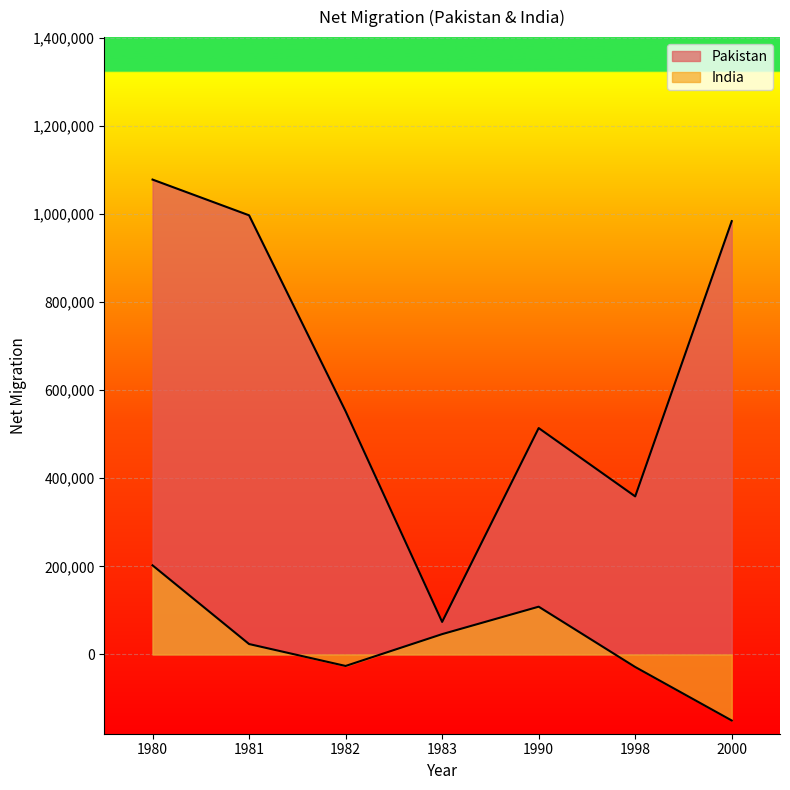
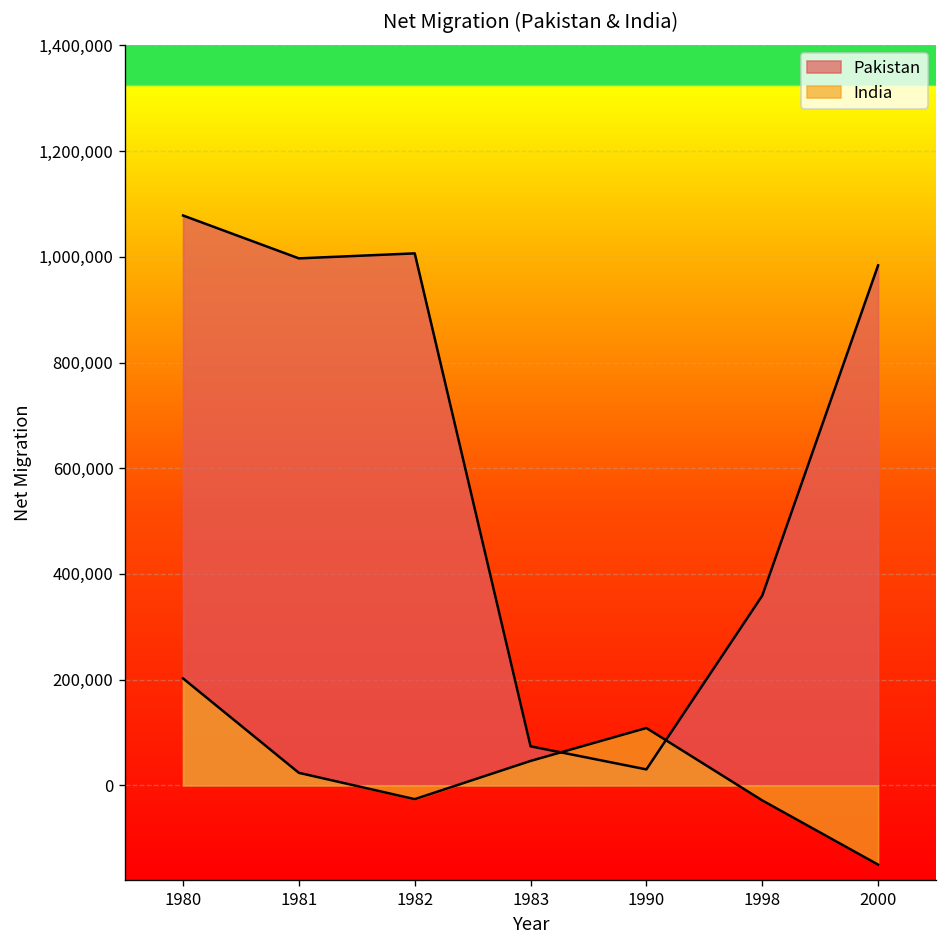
Pakistan, 1982: 550,000 -> 1,010,000
Pakistan, 1990: 510,000 -> 30,000
